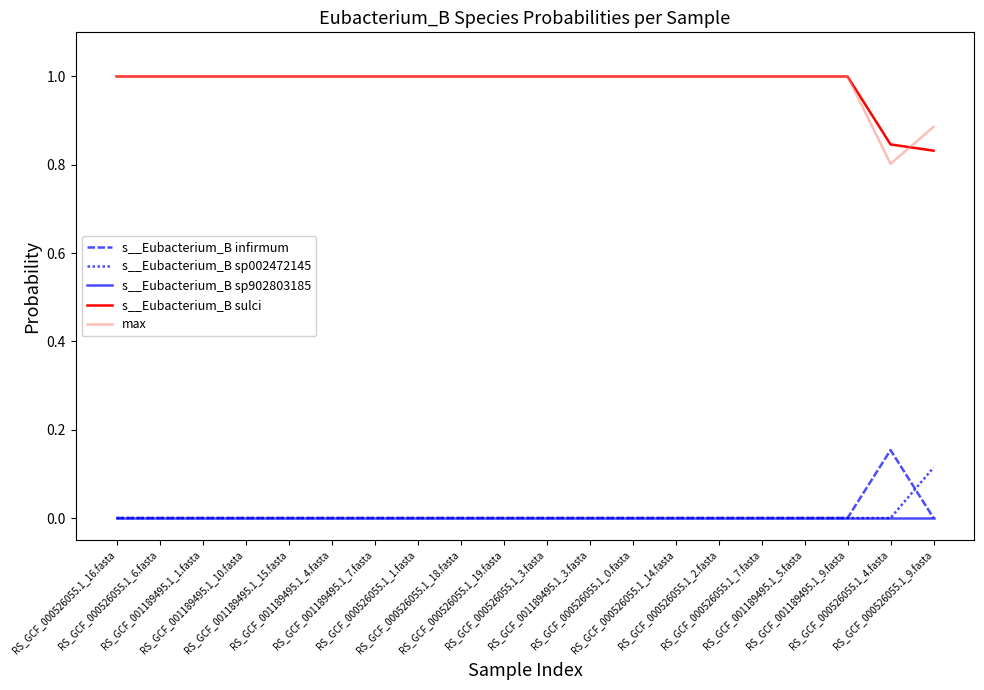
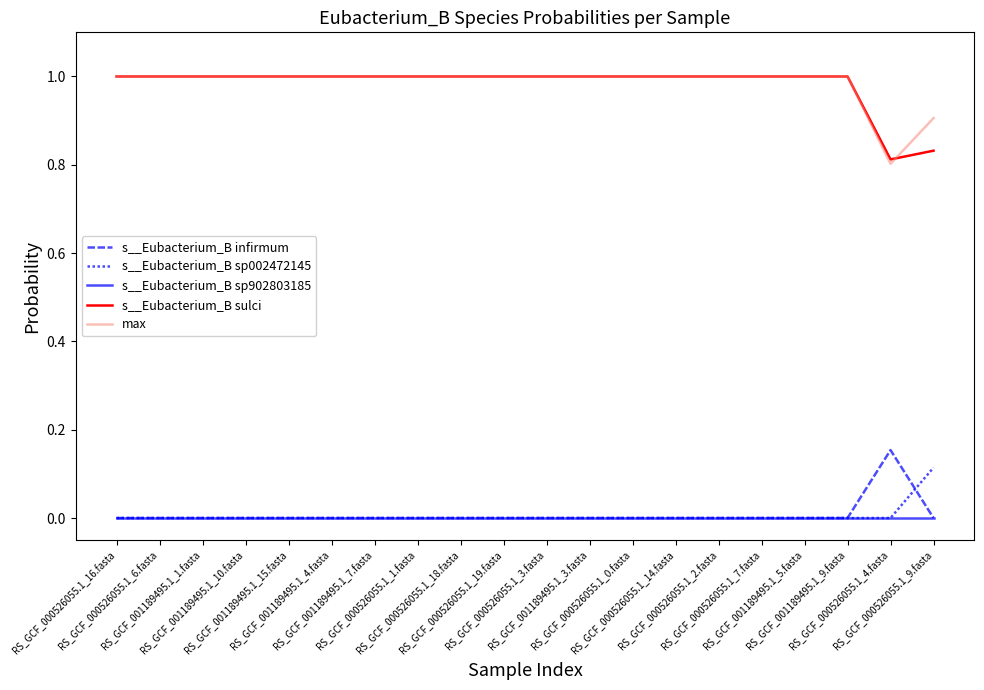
s__Eubacterium_B sulci, RS_GCF_000526055.1_4.fasta: 0.85 -> 0.81
max, RS_GCF_000526055.1_9.fasta: 0.89 -> 0.91
